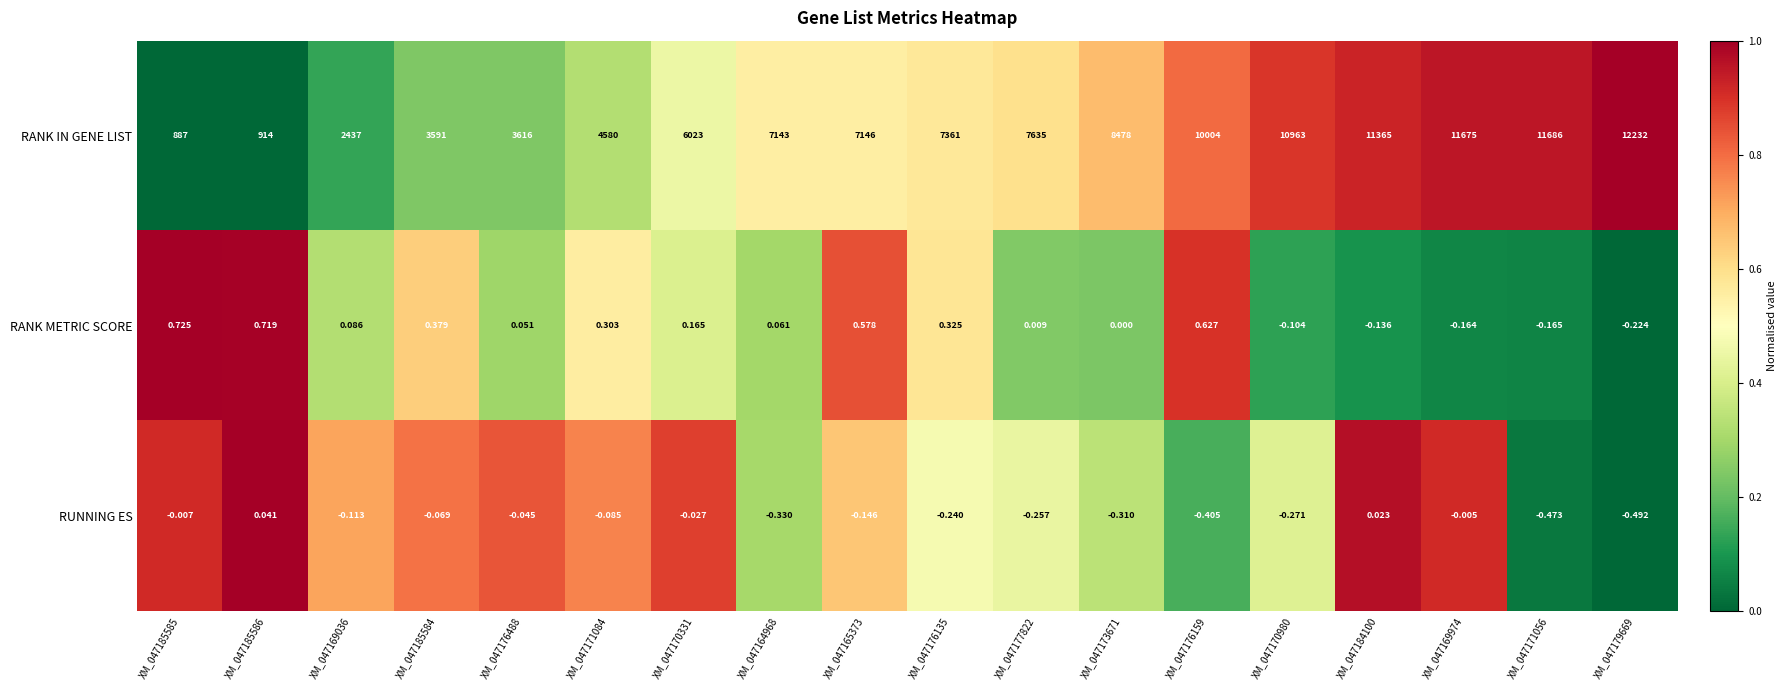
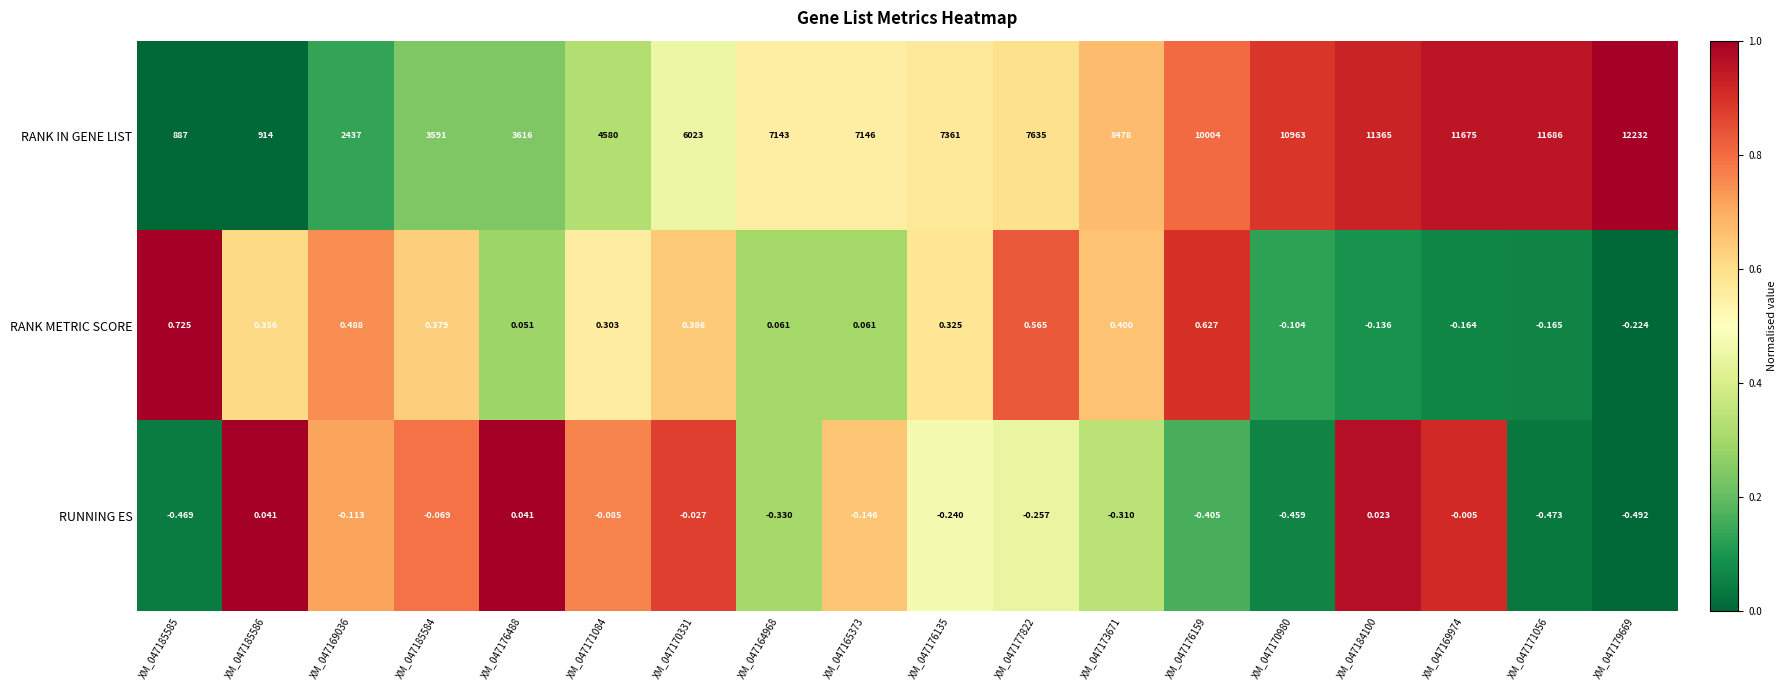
RANK METRIC SCORE, XM_047185586: 0.719 -> 0.356
RANK METRIC SCORE, XM_047169036: 0.086 -> 0.488
RANK METRIC SCORE, XM_047170331: 0.165 -> 0.386
RANK METRIC SCORE, XM_047165373: 0.578 -> 0.061
RANK METRIC SCORE, XM_047177822: 0.009 -> 0.565
RANK METRIC SCORE, XM_047173671: 0.000 -> 0.400
RUNNING ES, XM_047185585: -0.007 -> -0.469
RUNNING ES, XM_047176488: -0.045 -> 0.041
RUNNING ES, XM_047170980: -0.271 -> -0.459
